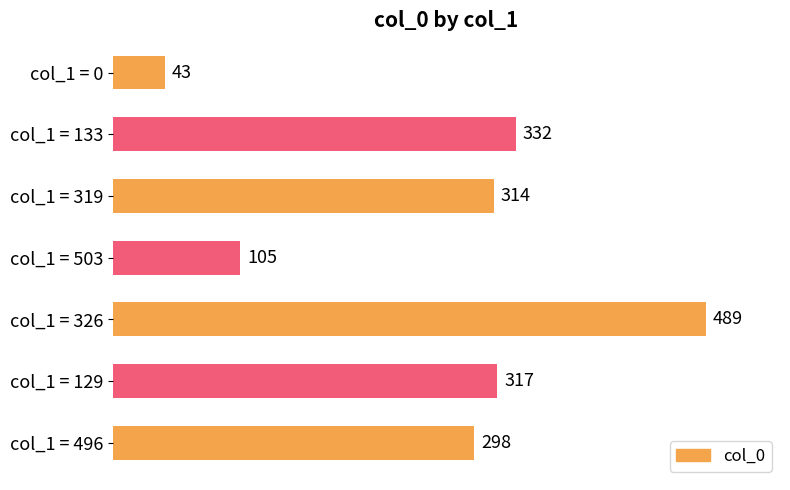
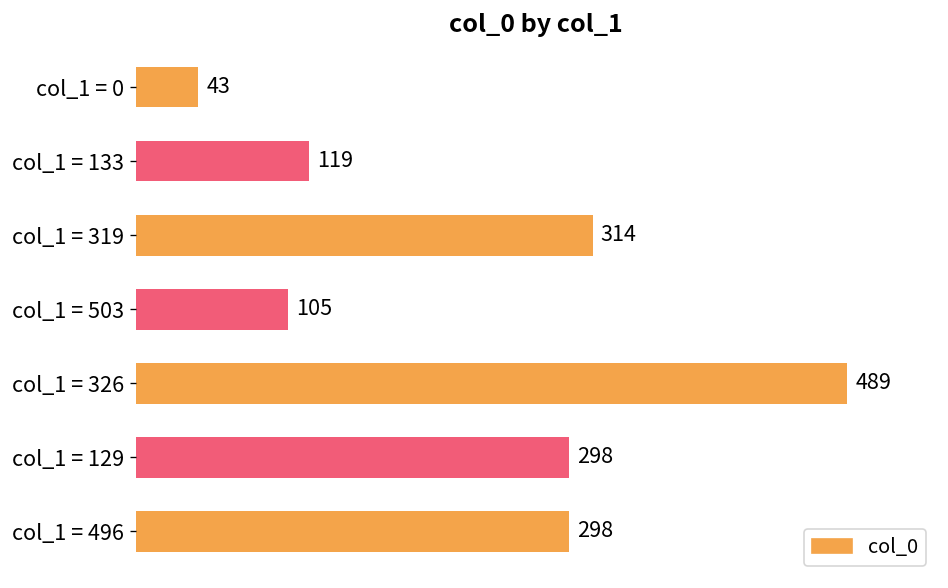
col_1 = 133: 332 -> 119
col_1 = 129: 317 -> 298
